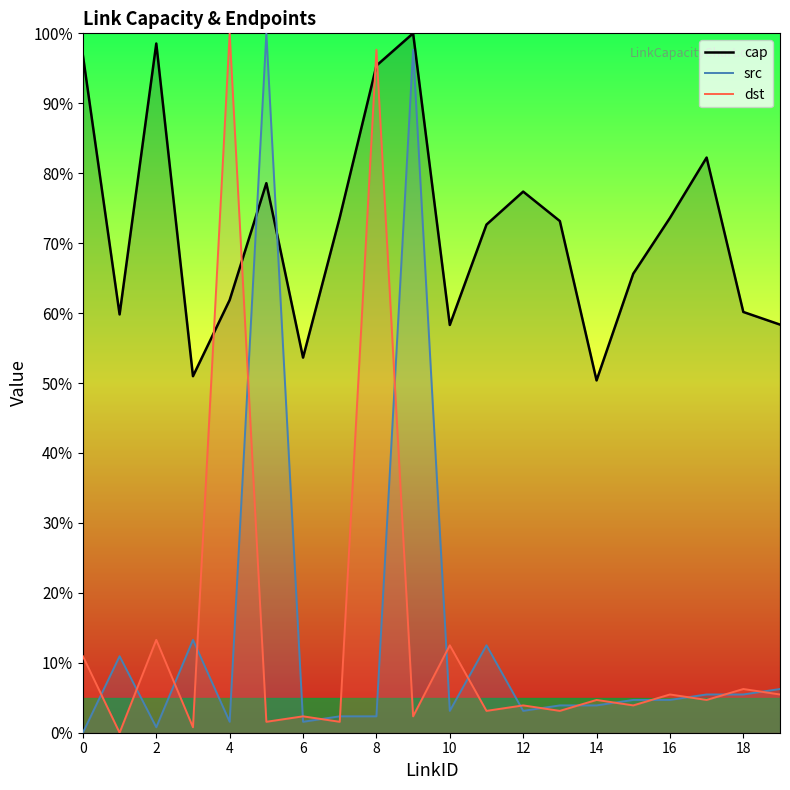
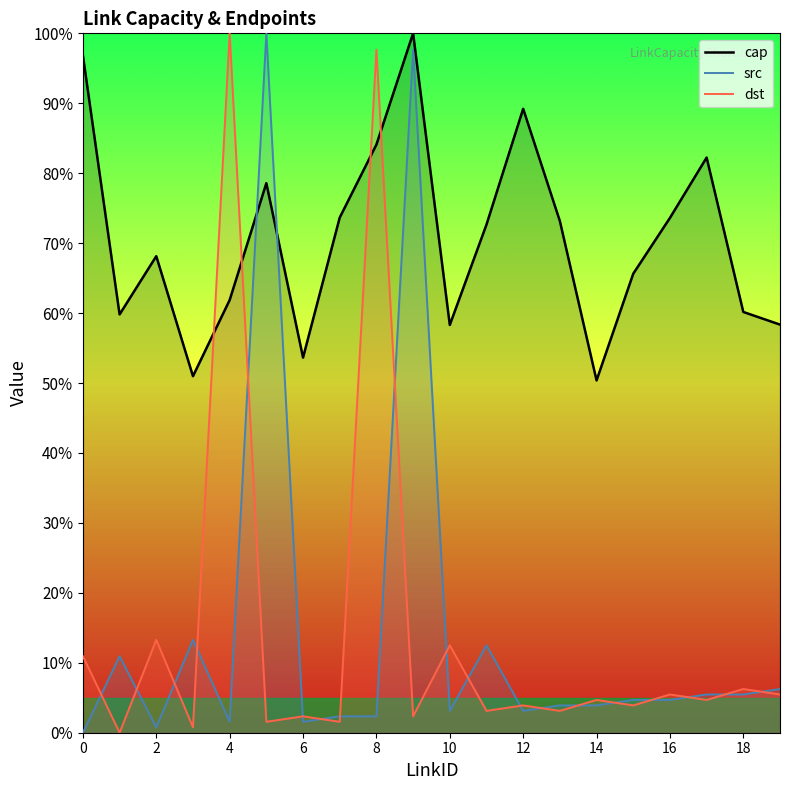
cap, 2: 99% -> 68%
cap, 8: 95% -> 84%
cap, 12: 77% -> 89%
